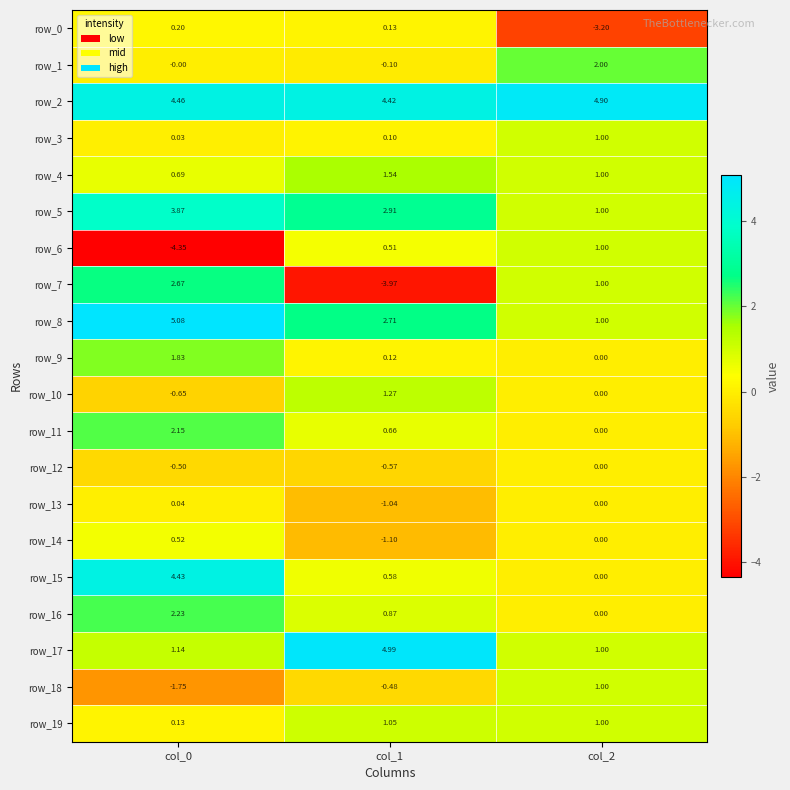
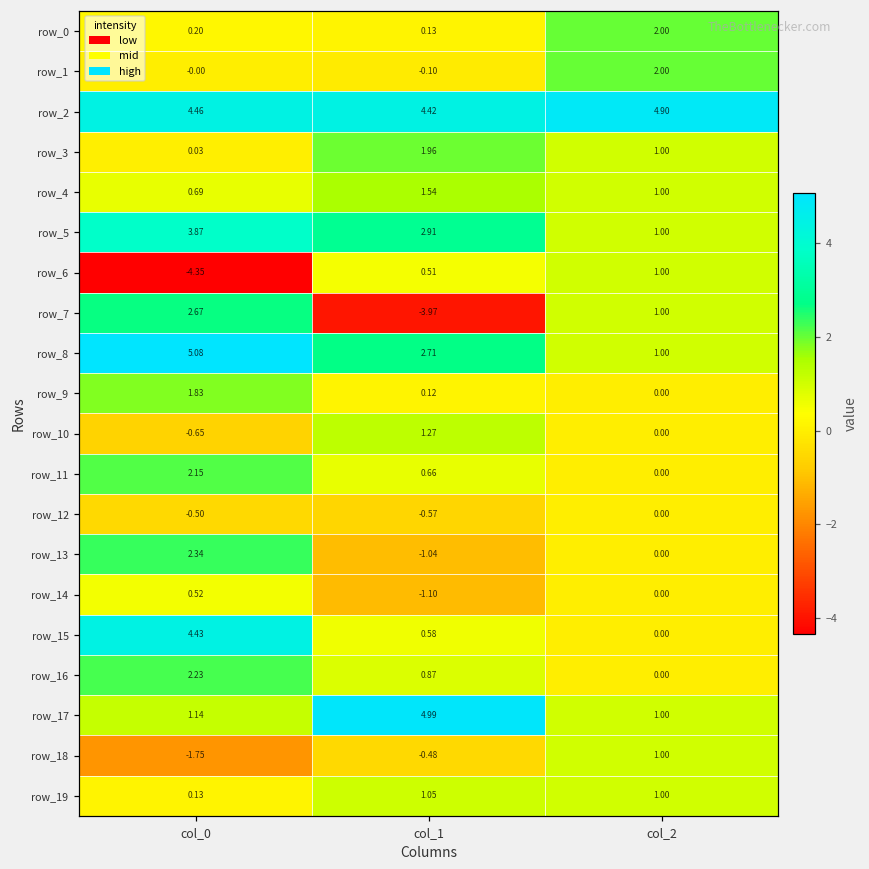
row_0, col_2: -3.20 -> 2.00
row_3, col_1: 0.10 -> 1.96
row_13, col_0: 0.04 -> 2.34
